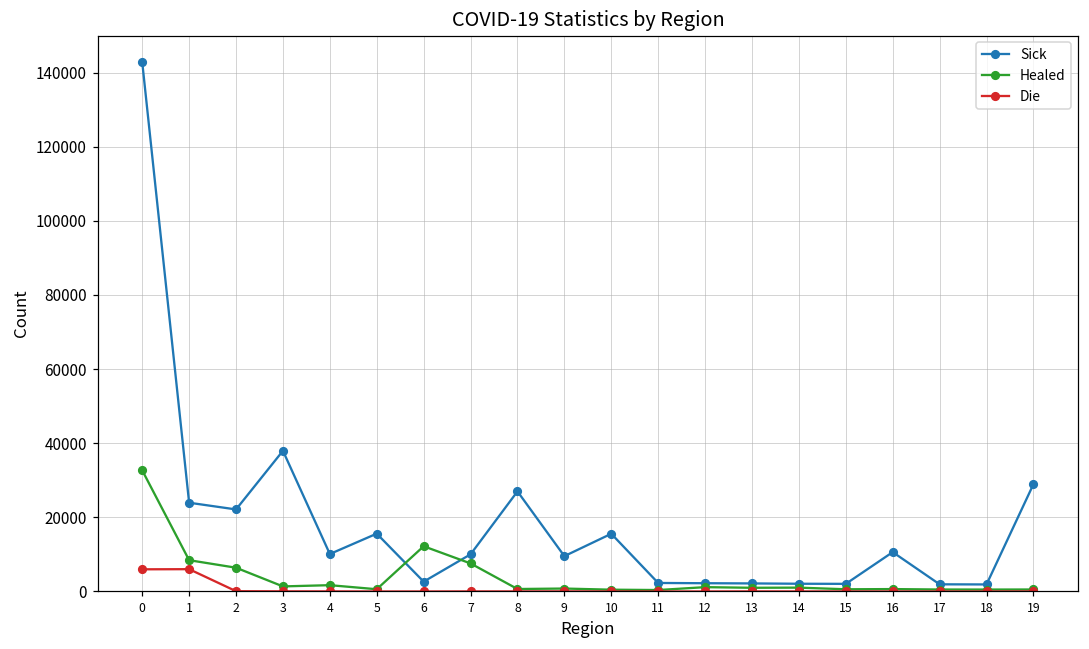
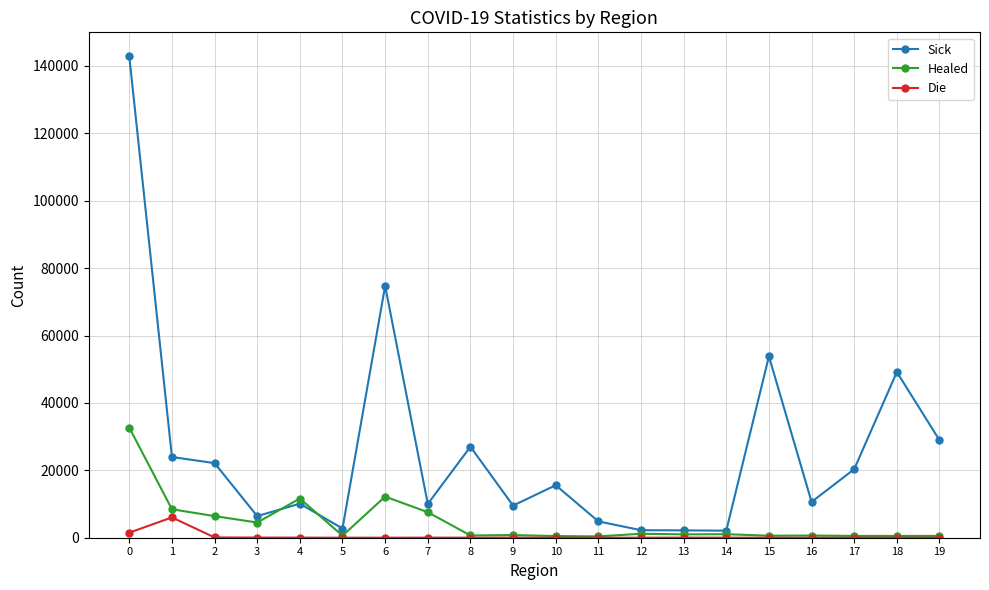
Die, 0: 6000 -> 2000
Sick, 3: 38000 -> 6000
Healed, 3: 1000 -> 5000
Healed, 4: 2000 -> 12000
Sick, 5: 16000 -> 3000
Sick, 6: 3000 -> 75000
Sick, 11: 2000 -> 5000
Sick, 15: 2000 -> 54000
Sick, 17: 2000 -> 20000
Sick, 18: 2000 -> 49000
